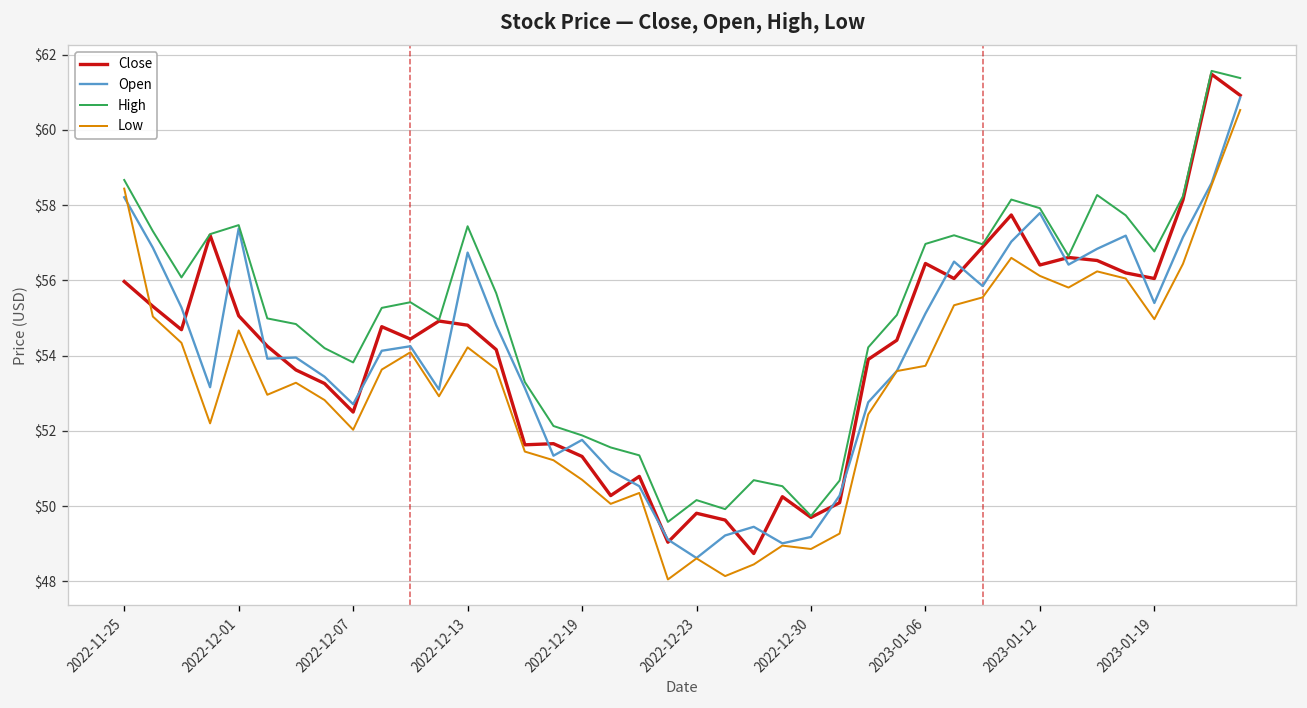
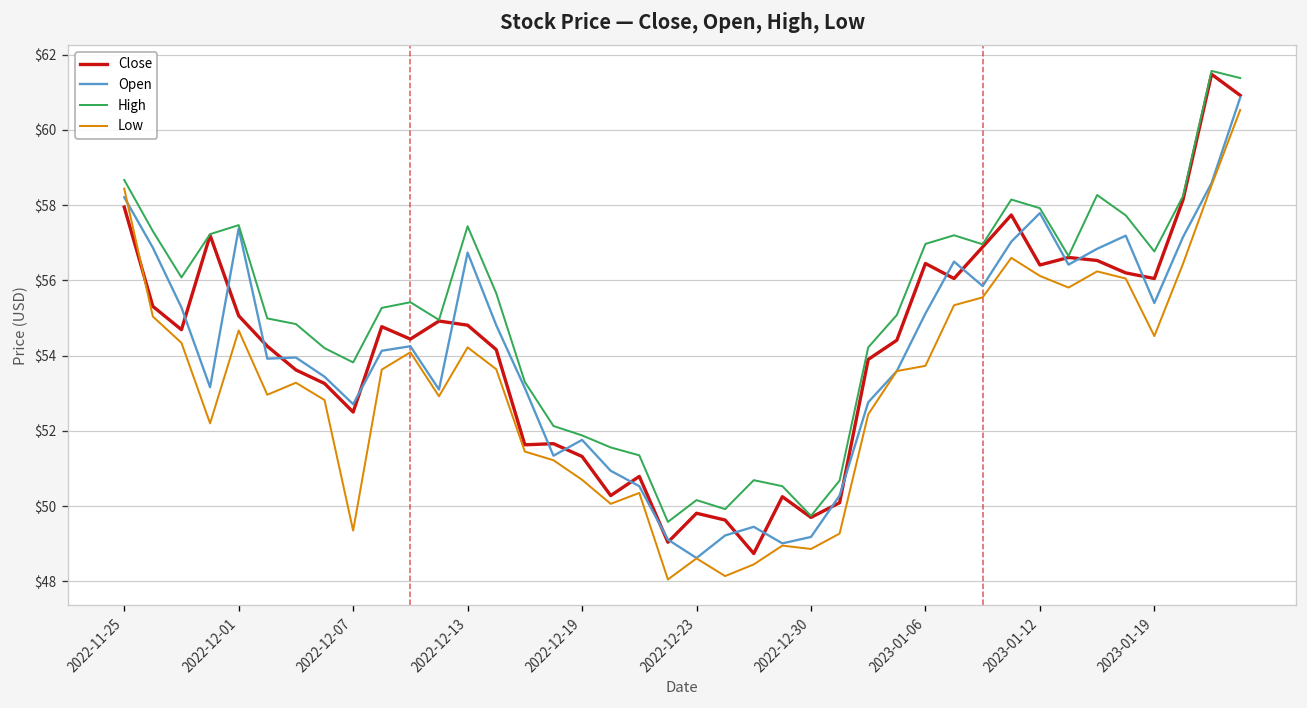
Close, 2022-11-25: $56.0 -> $58.0
Low, 2022-12-07: $52.0 -> $49.4
Low, 2023-01-19: $55.0 -> $54.5
